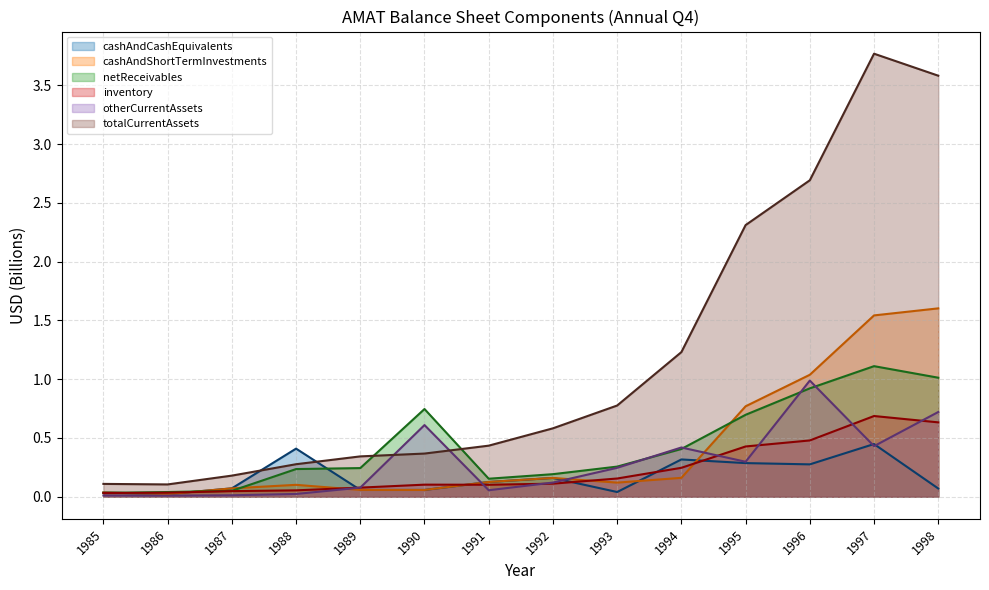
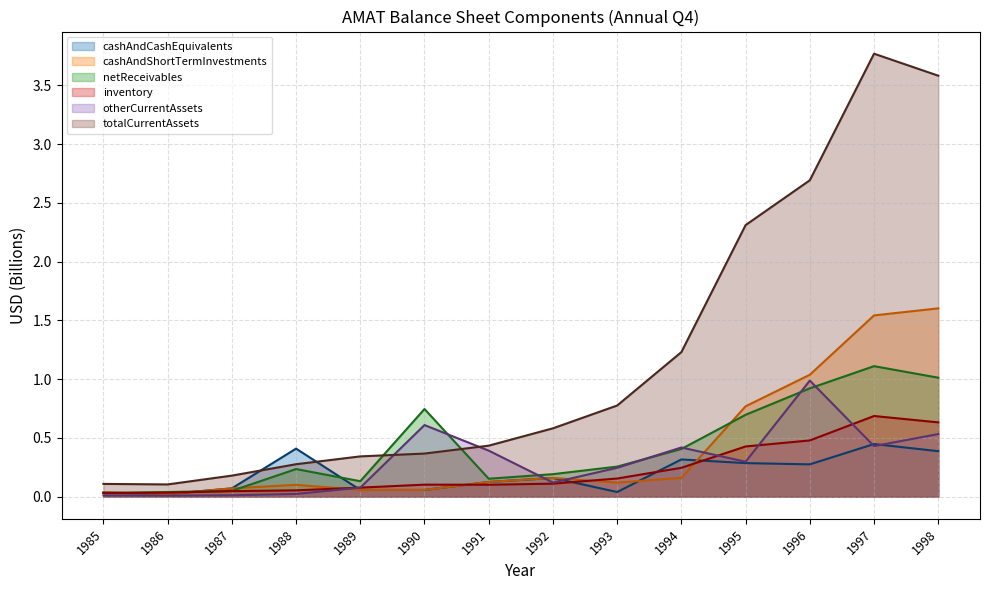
netReceivables, 1989: 0.24 -> 0.13
otherCurrentAssets, 1991: 0.05 -> 0.39
cashAndCashEquivalents, 1998: 0.07 -> 0.39
otherCurrentAssets, 1998: 0.72 -> 0.53
